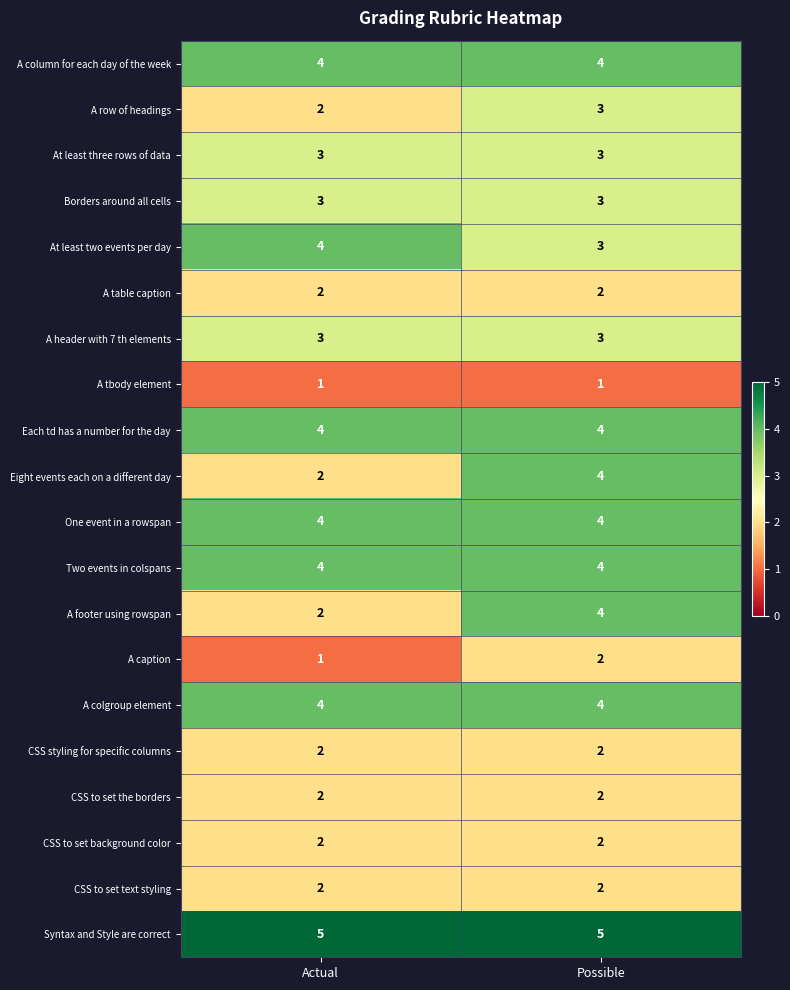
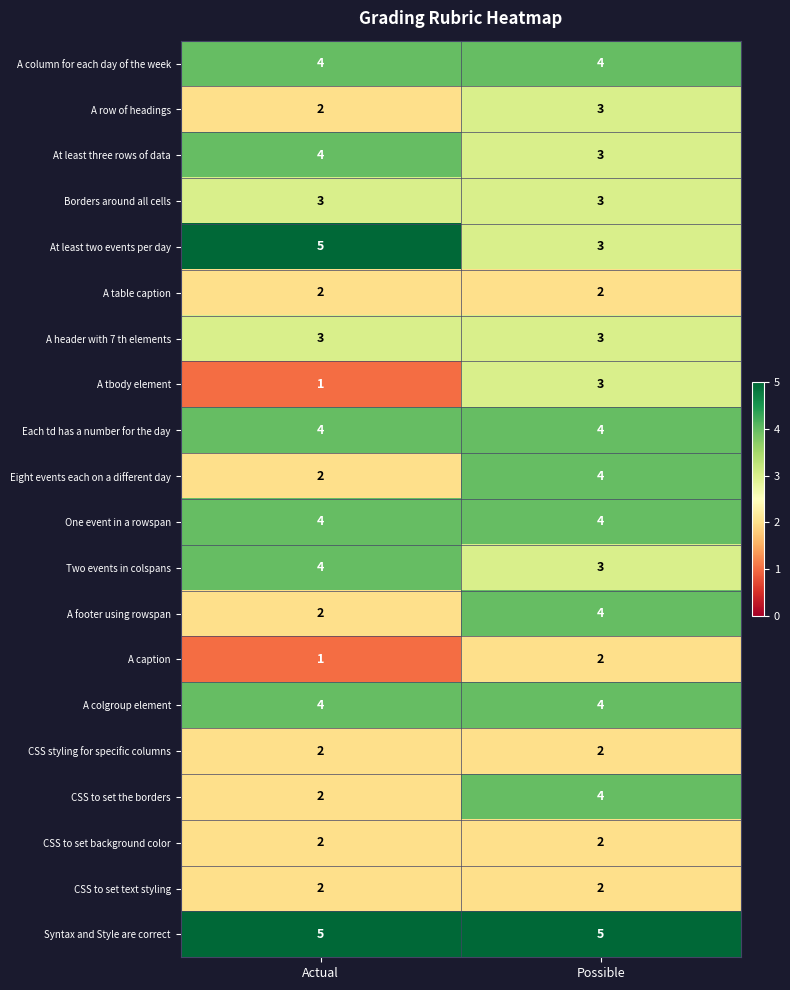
At least three rows of data, Actual: 3 -> 4
At least two events per day, Actual: 4 -> 5
A tbody element, Possible: 1 -> 3
Two events in colspans, Possible: 4 -> 3
CSS to set the borders, Possible: 2 -> 4
